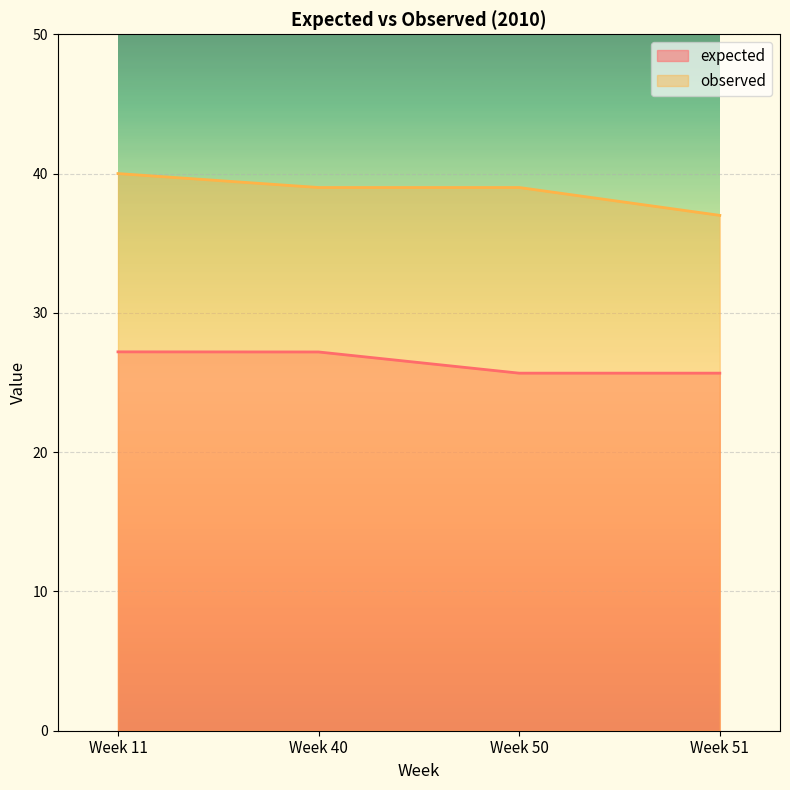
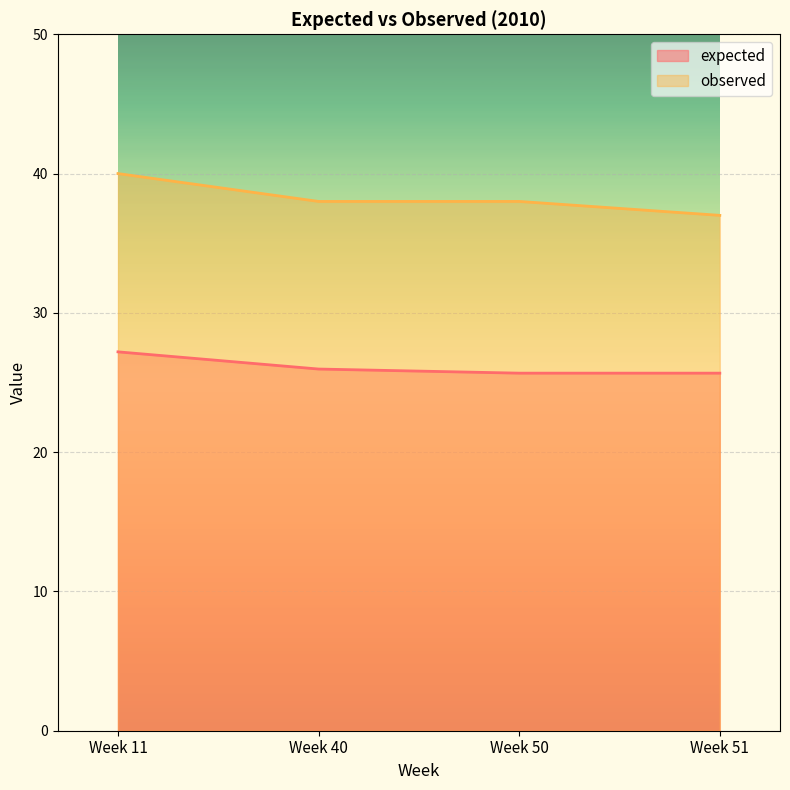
expected, Week 40: 27.2 -> 26.0
observed, Week 40: 39 -> 38
observed, Week 50: 39 -> 38
